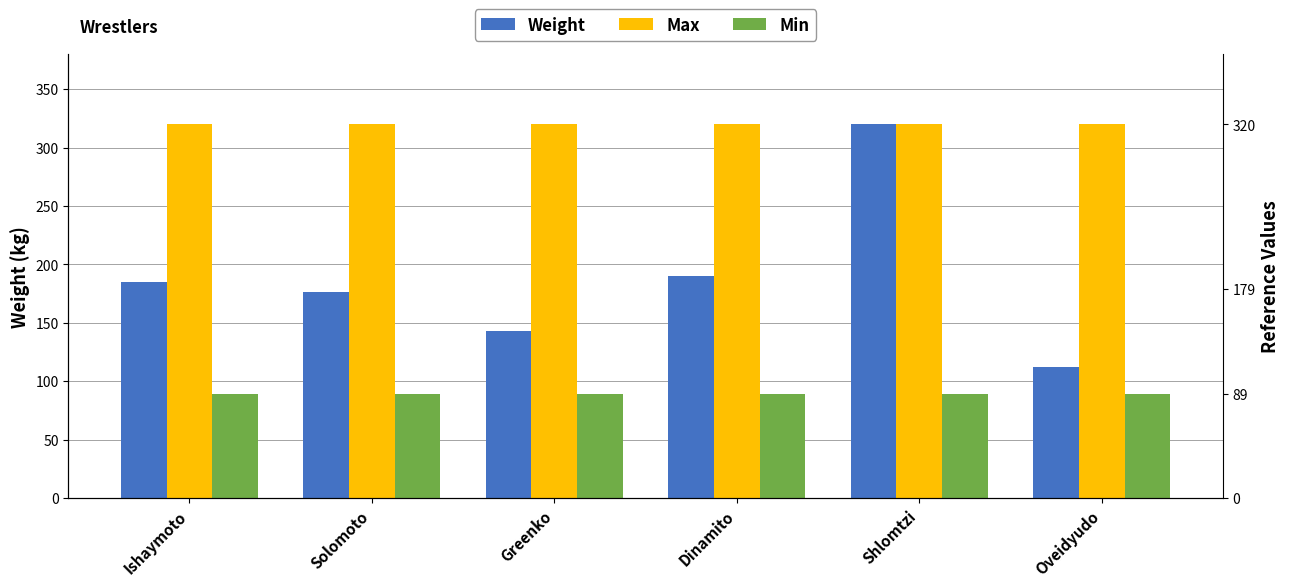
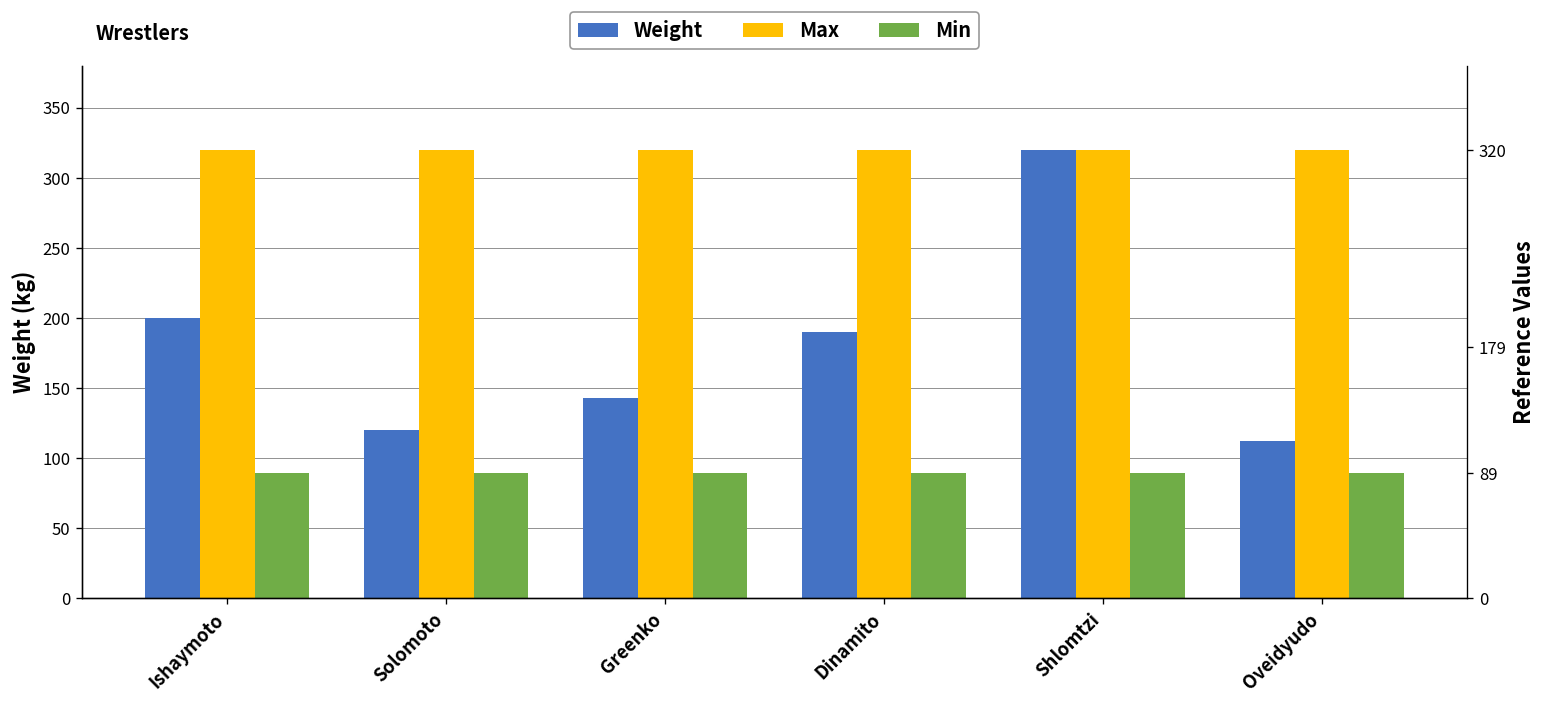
Weight, Ishaymoto: 185 -> 200
Weight, Solomoto: 176 -> 120
